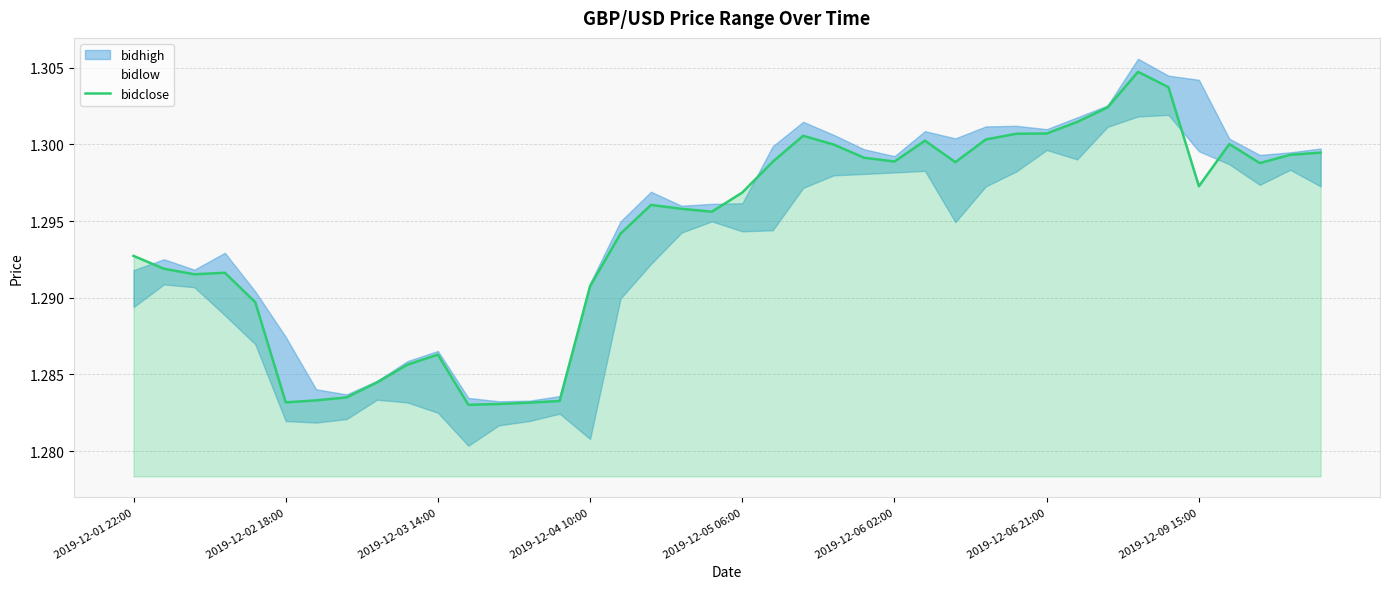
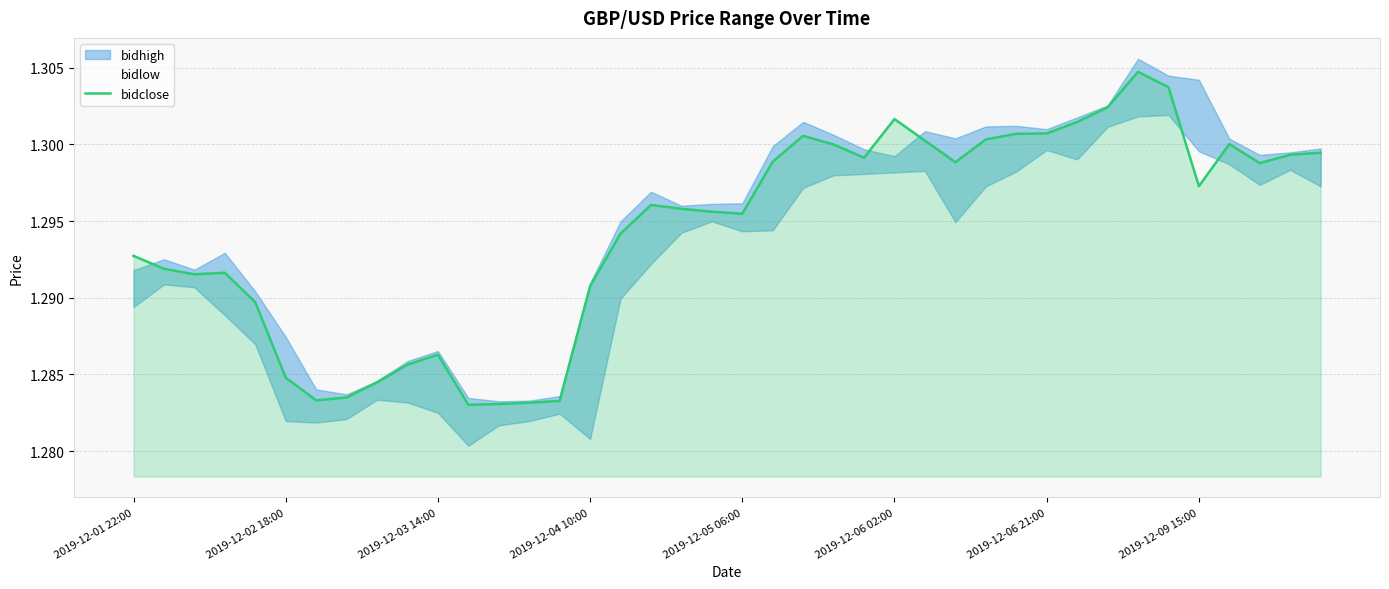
bidclose, 2019-12-02 18:00: 1.2832 -> 1.2848
bidclose, 2019-12-05 06:00: 1.2969 -> 1.2955
bidclose, 2019-12-06 02:00: 1.2989 -> 1.3017
